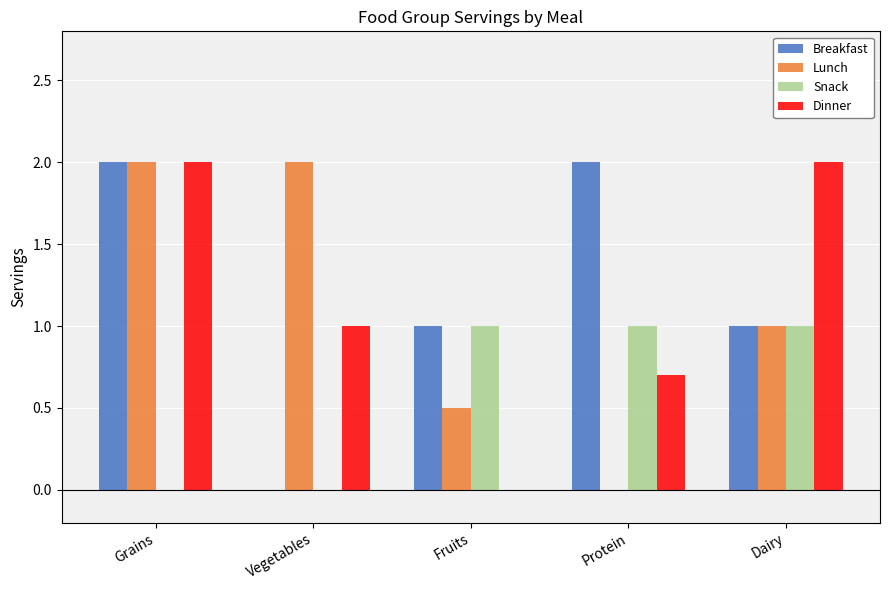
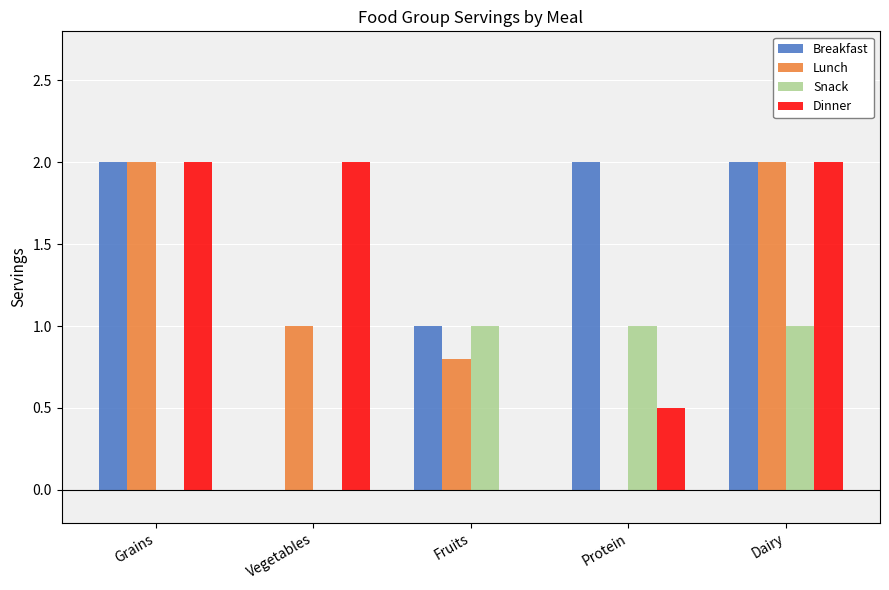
Lunch, Vegetables: 2 -> 1
Dinner, Vegetables: 1 -> 2
Lunch, Fruits: 0.5 -> 0.8
Dinner, Protein: 0.7 -> 0.5
Breakfast, Dairy: 1 -> 2
Lunch, Dairy: 1 -> 2
